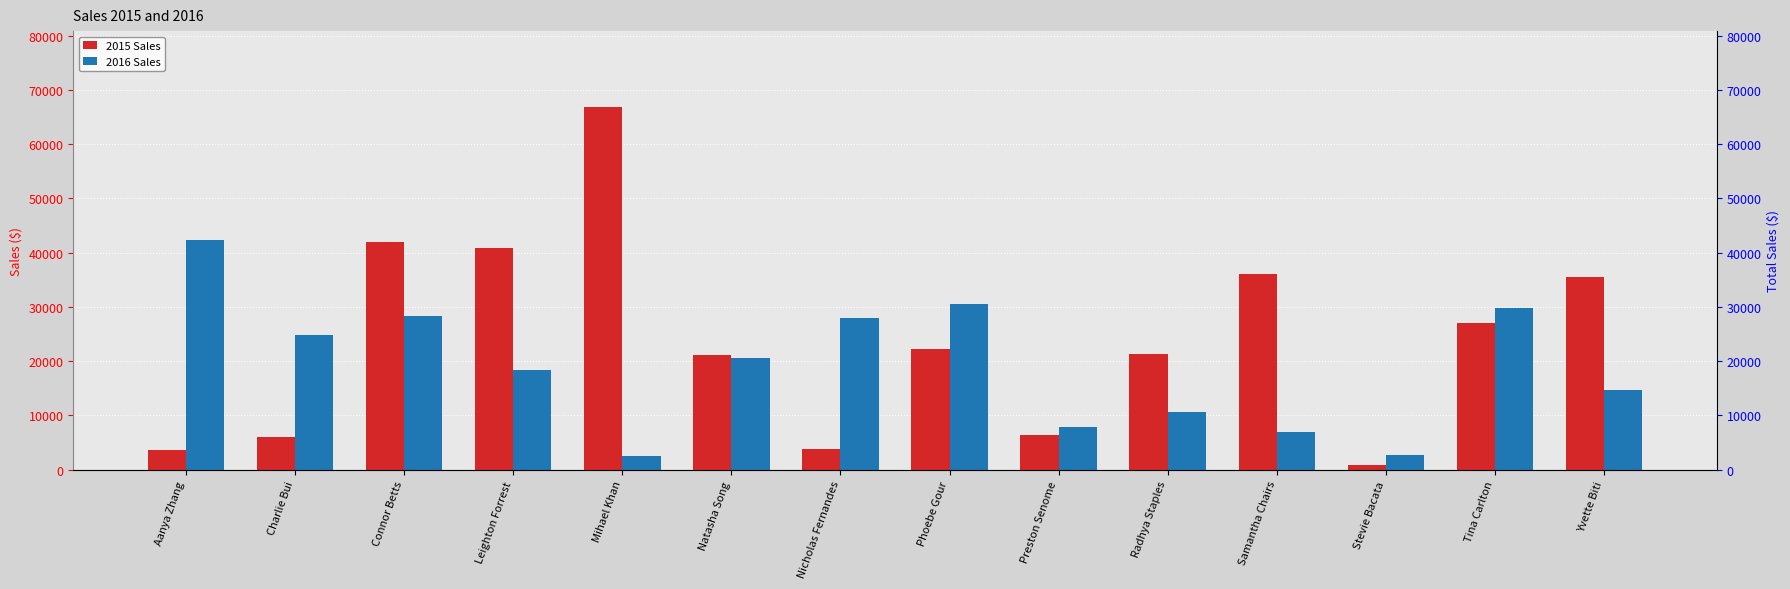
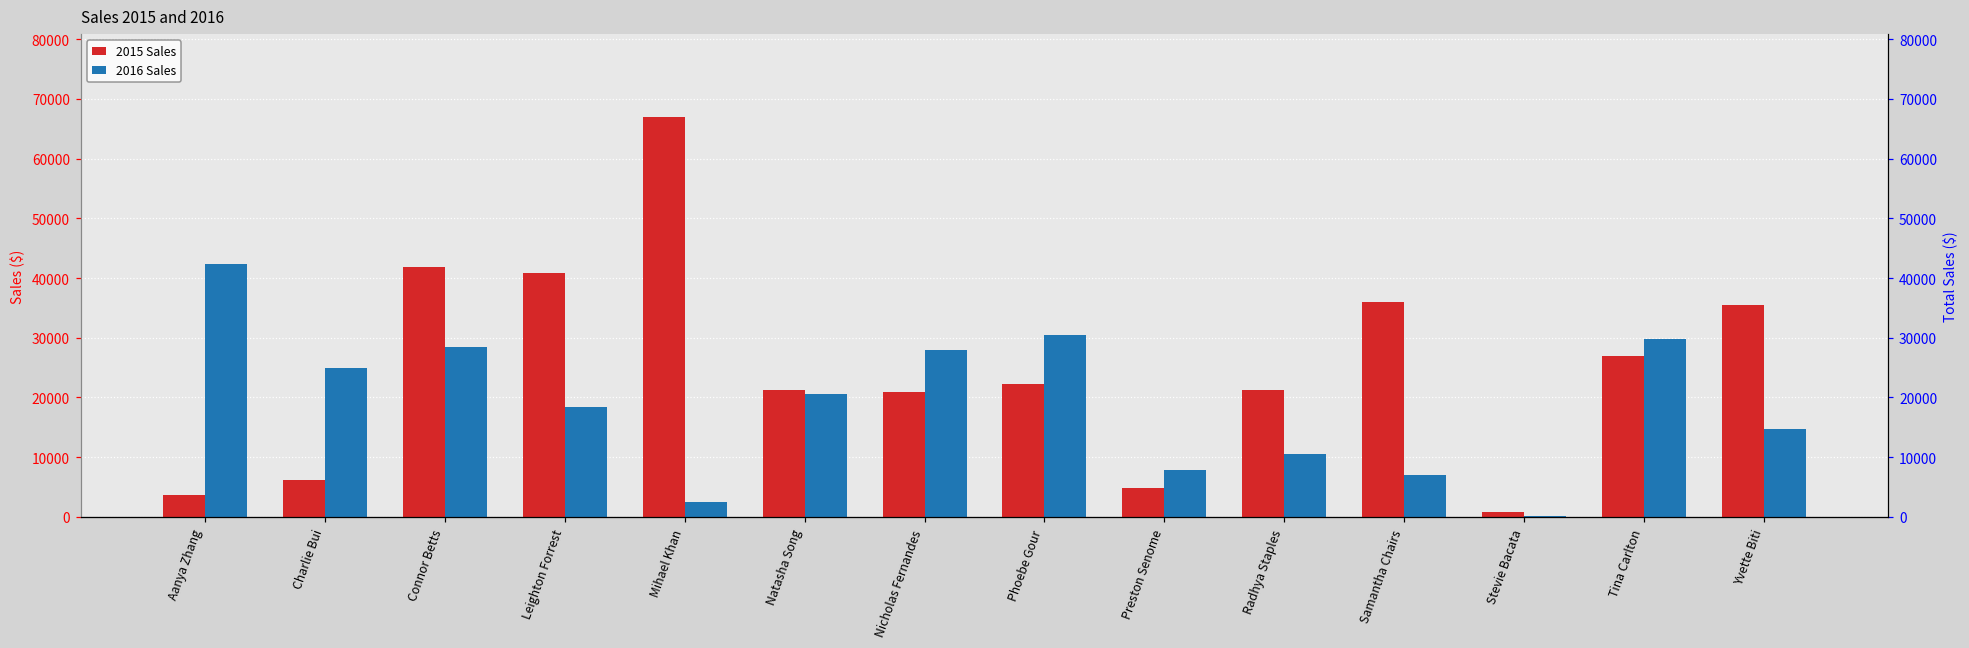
2015 Sales, Nicholas Fernandes: 4000 -> 21000
2015 Sales, Preston Senome: 6000 -> 5000
2016 Sales, Stevie Bacata: 3000 -> 0
